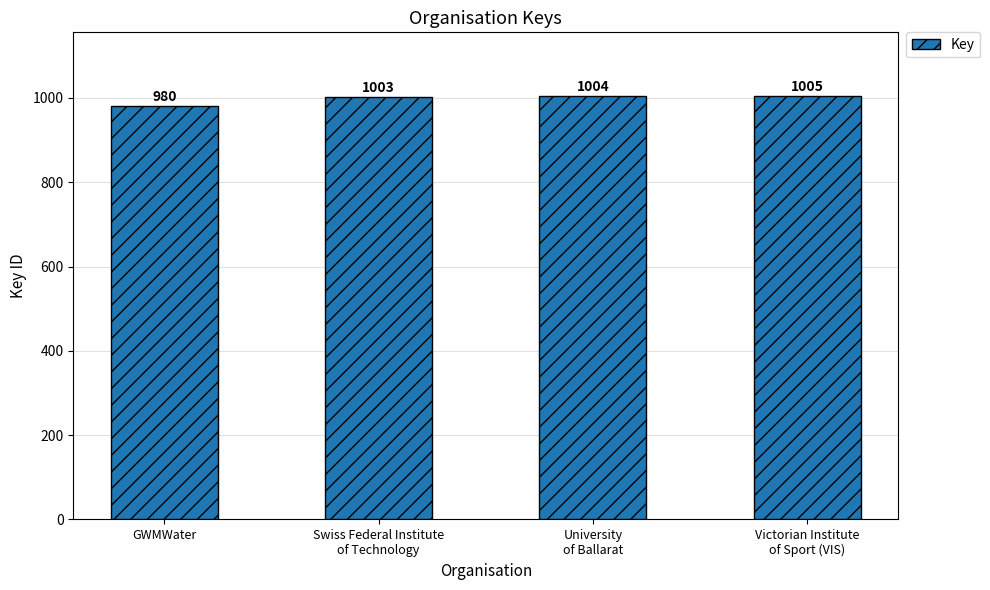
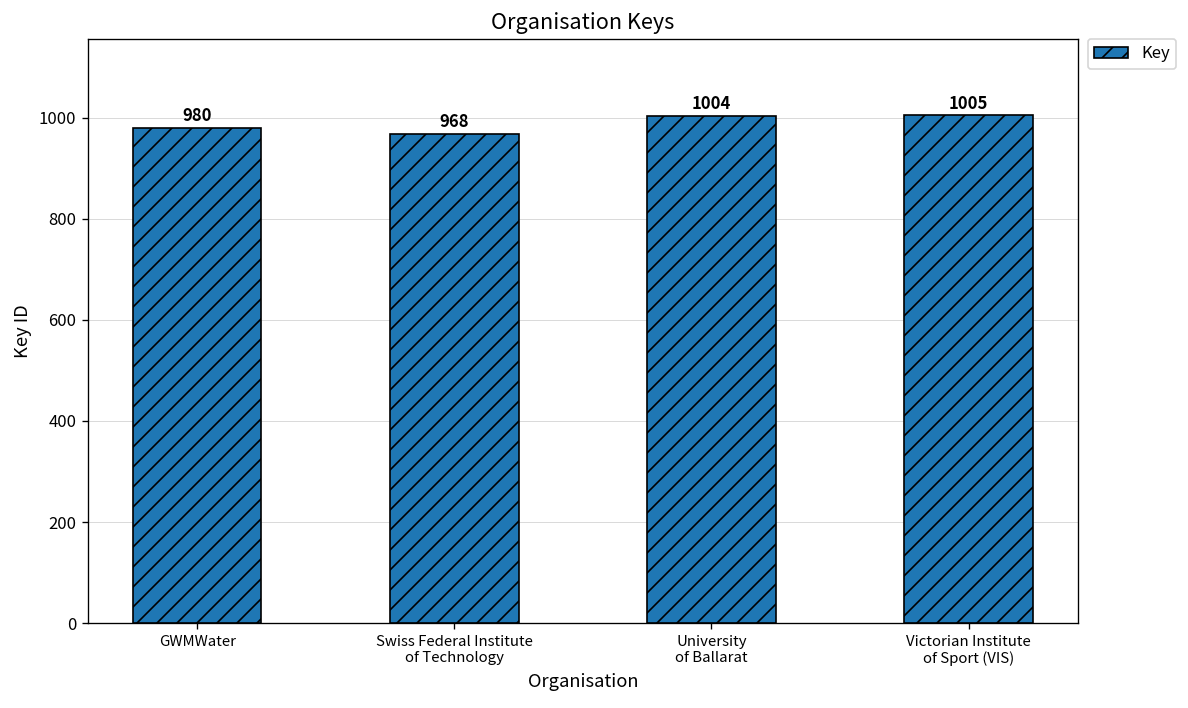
Swiss Federal Institute of Technology: 1003 -> 968
